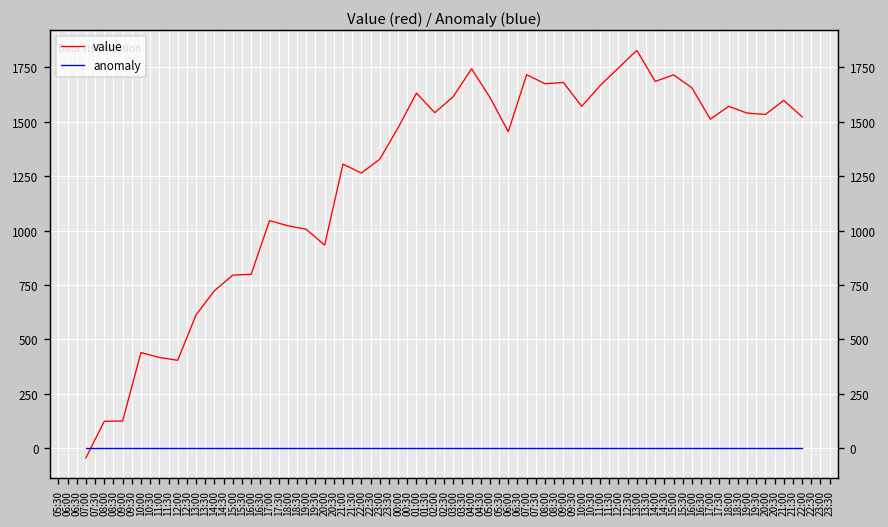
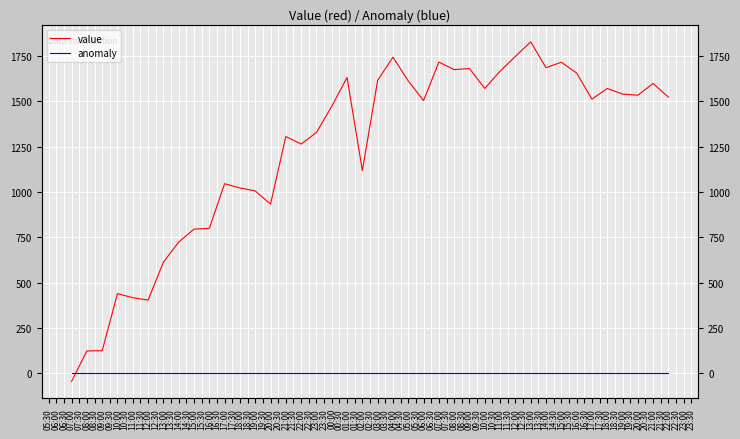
value, 02:00: 1540 -> 1120
value, 06:00: 1450 -> 1500
